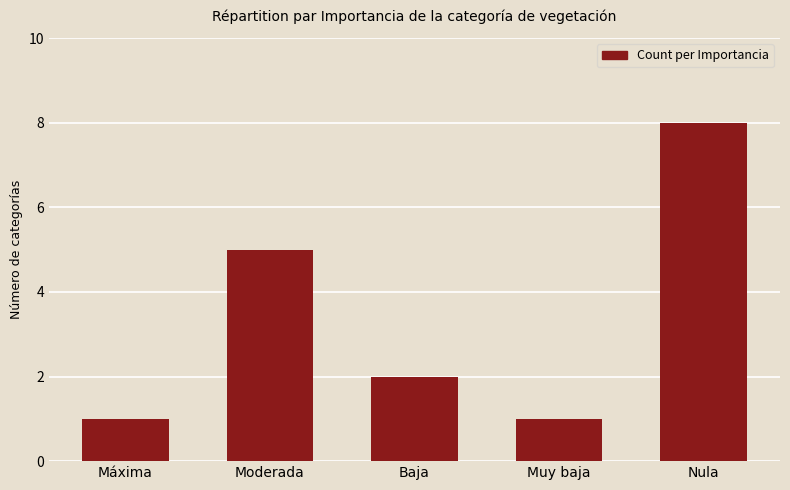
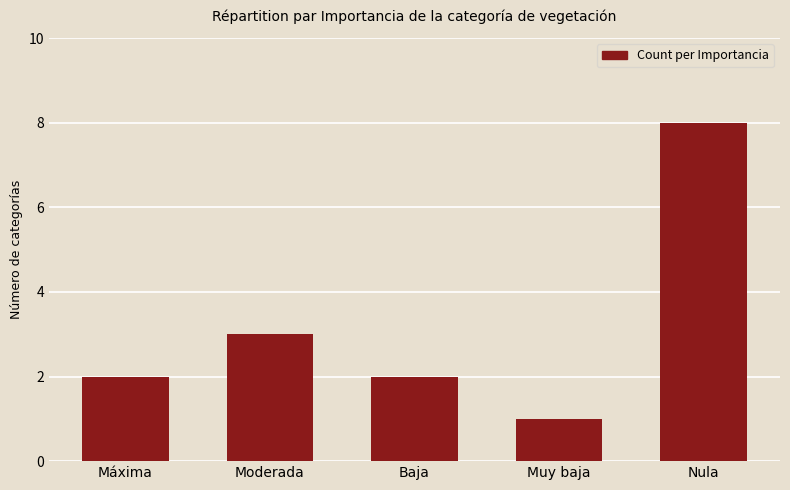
Máxima: 1 -> 2
Moderada: 5 -> 3
